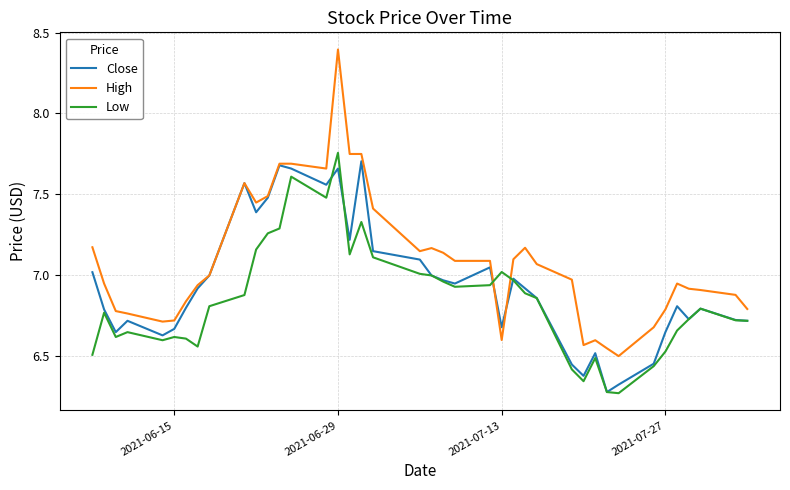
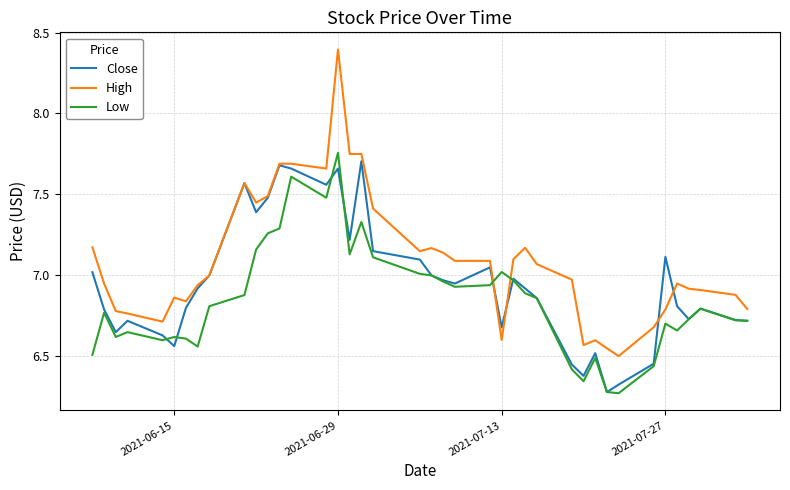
Close, 2021-06-15: 6.67 -> 6.56
High, 2021-06-15: 6.72 -> 6.86
Close, 2021-07-27: 6.65 -> 7.12
Low, 2021-07-27: 6.53 -> 6.70
